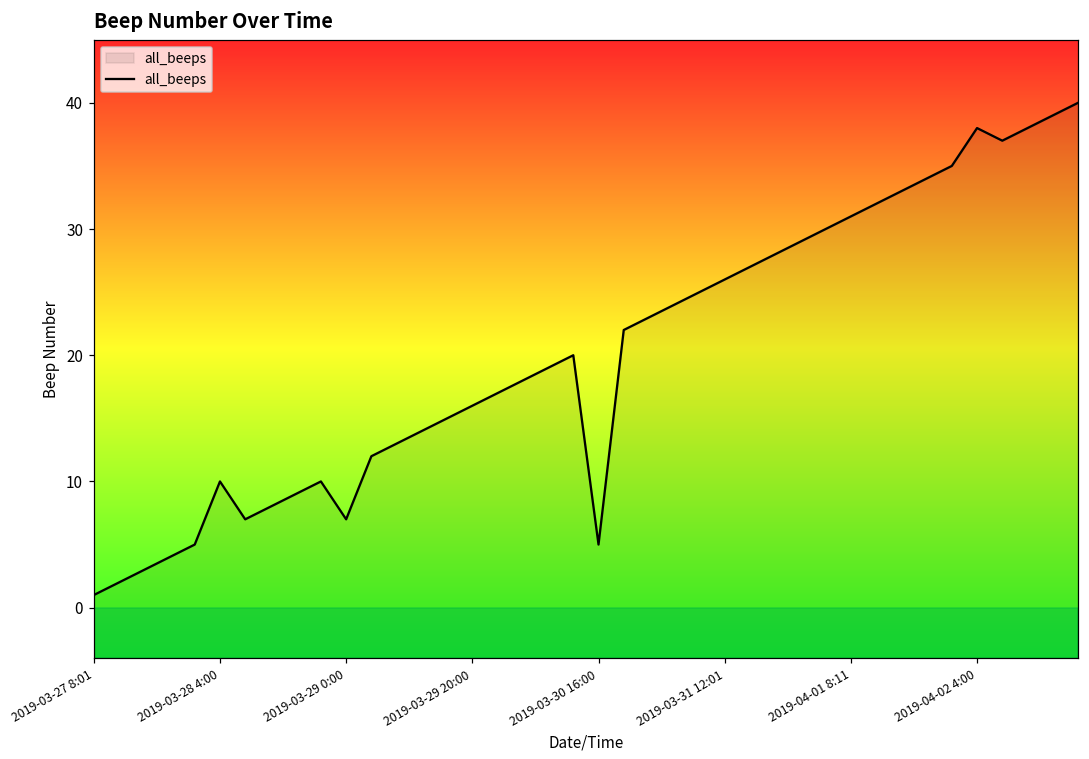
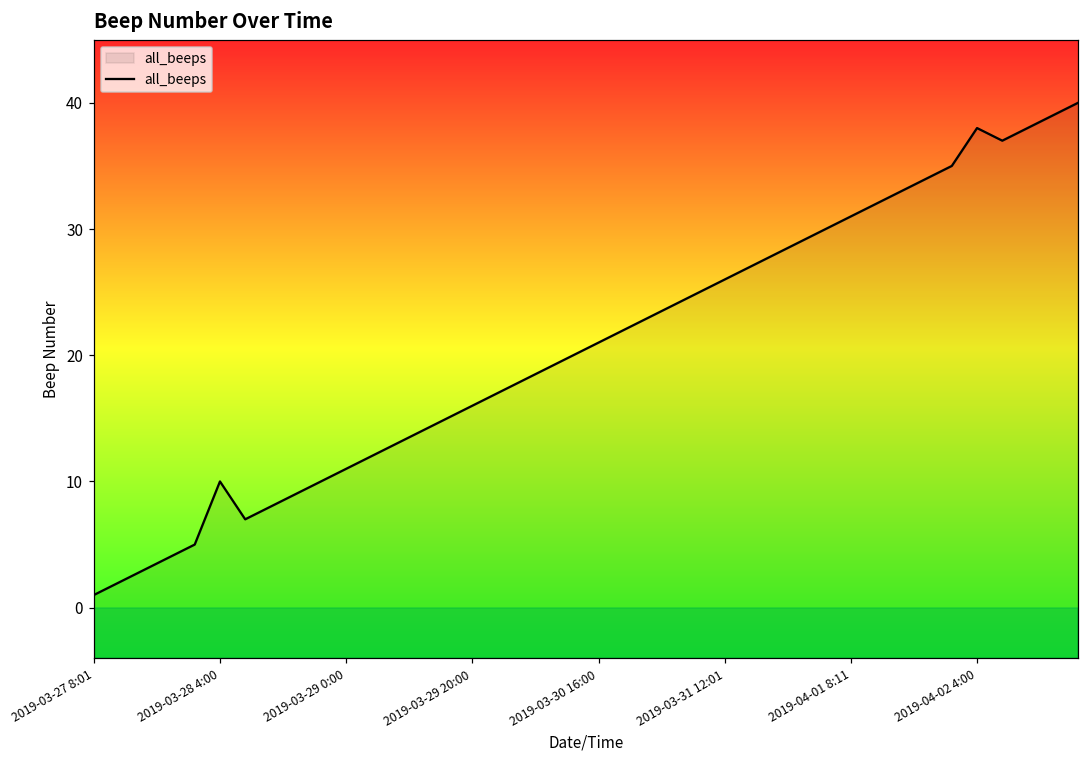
2019-03-29 0:00: 7 -> 11
2019-03-30 16:00: 5 -> 21
